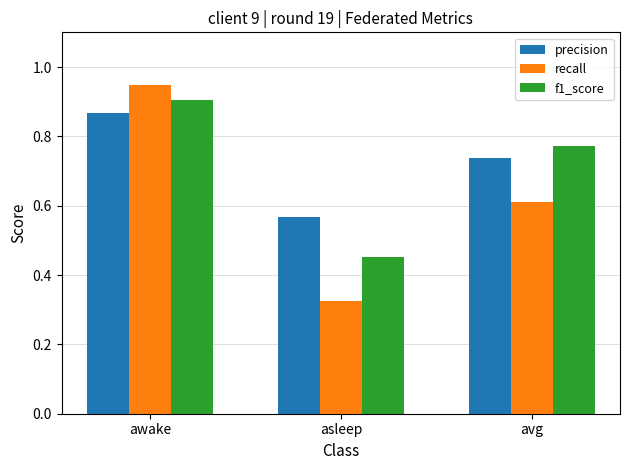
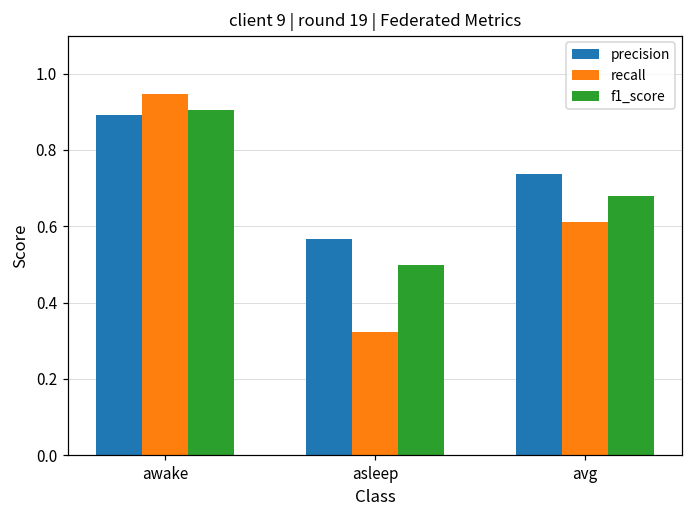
precision, awake: 0.87 -> 0.89
f1_score, asleep: 0.45 -> 0.50
f1_score, avg: 0.77 -> 0.68
